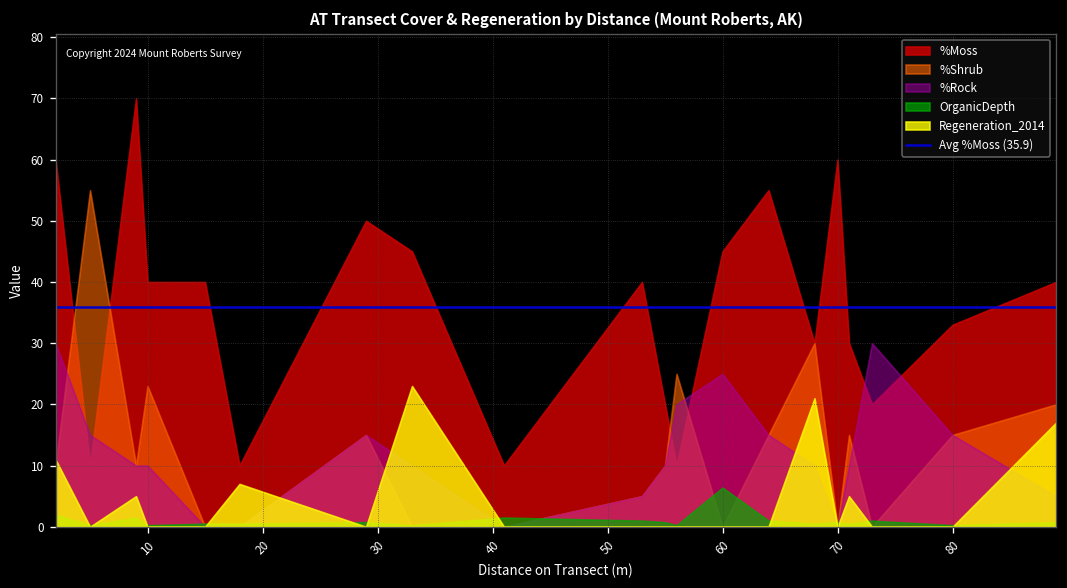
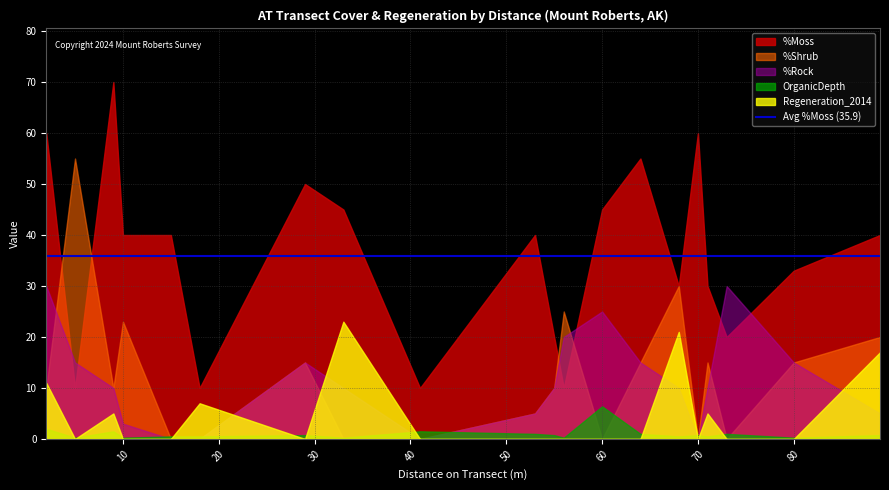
%Rock, 10: 10 -> 3
